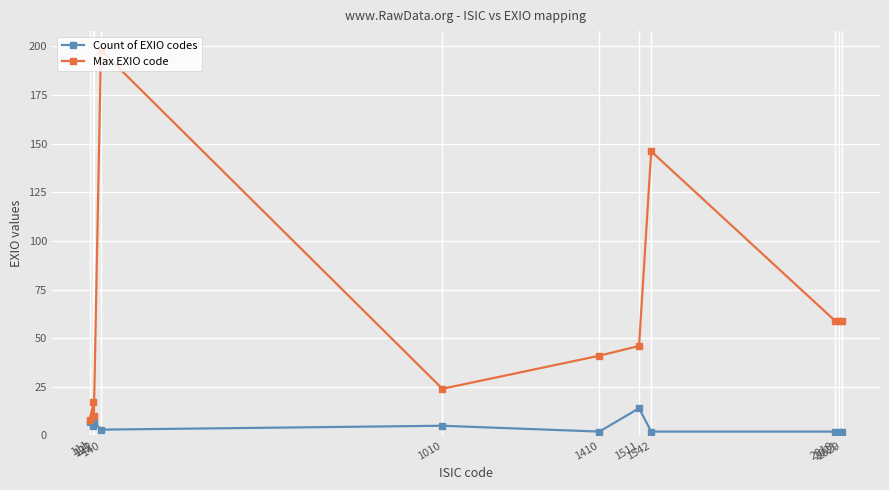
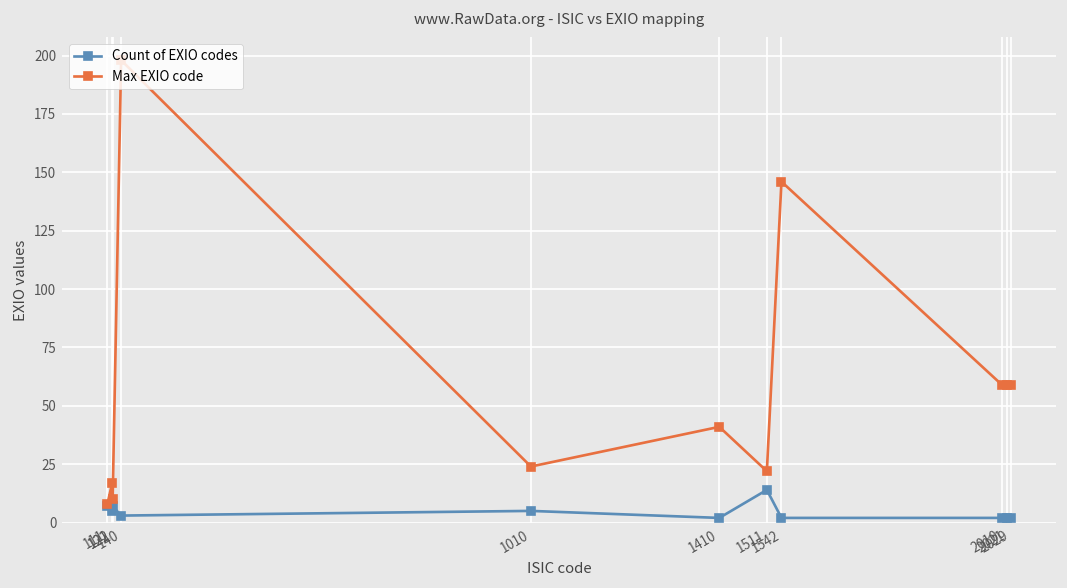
Max EXIO code, 1511: 46 -> 22
